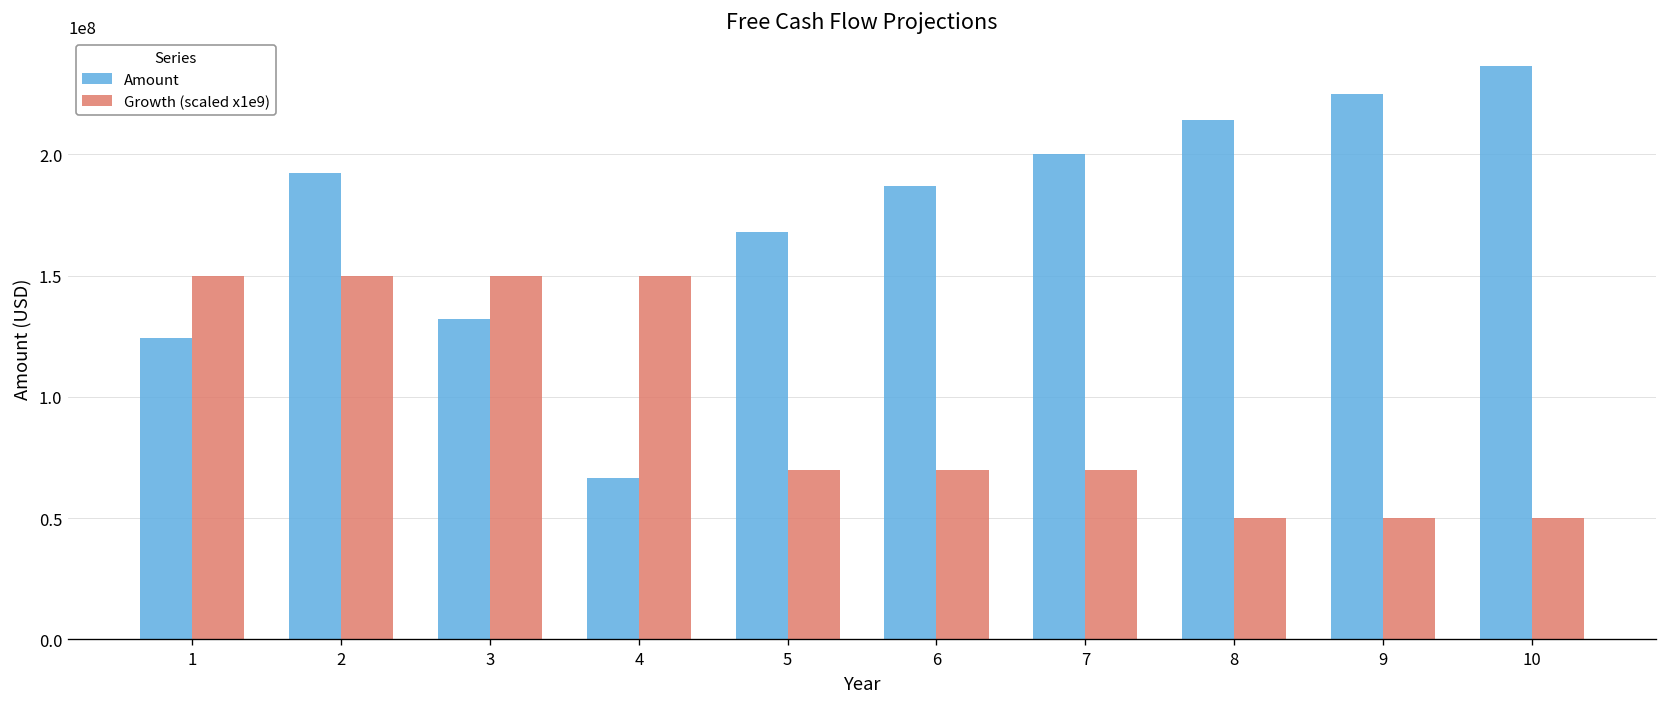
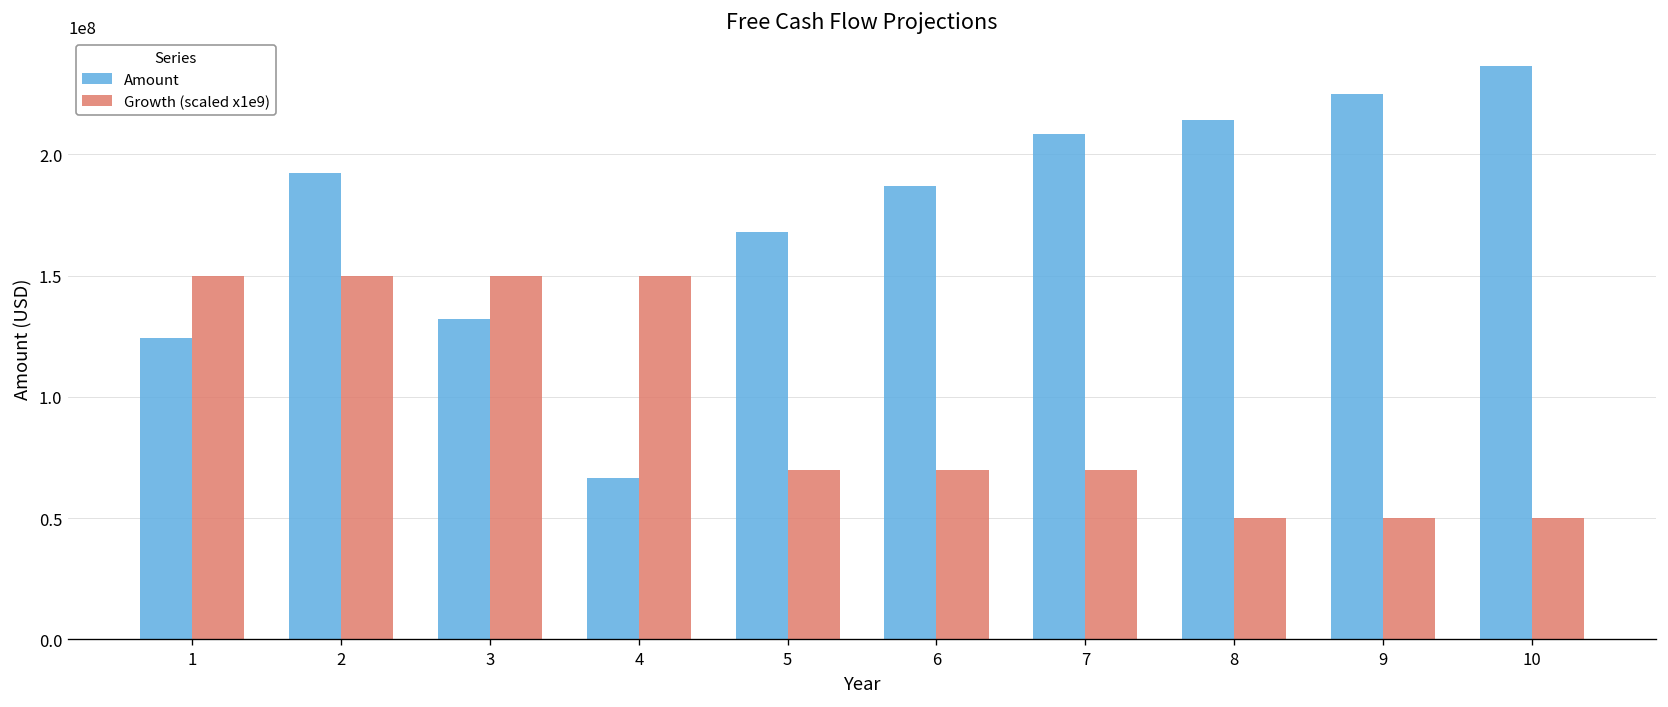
Amount, 7: 200000000 -> 208000000
